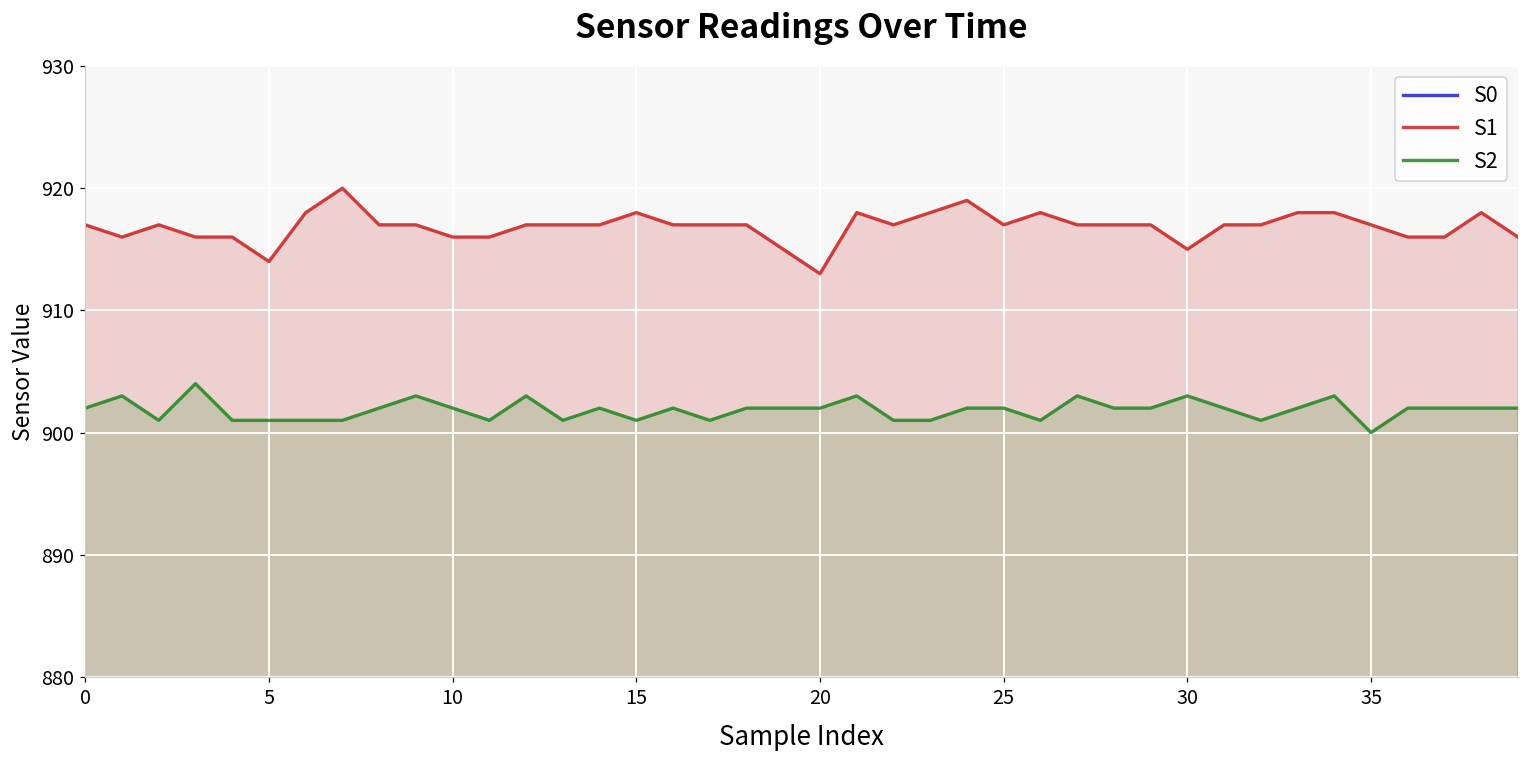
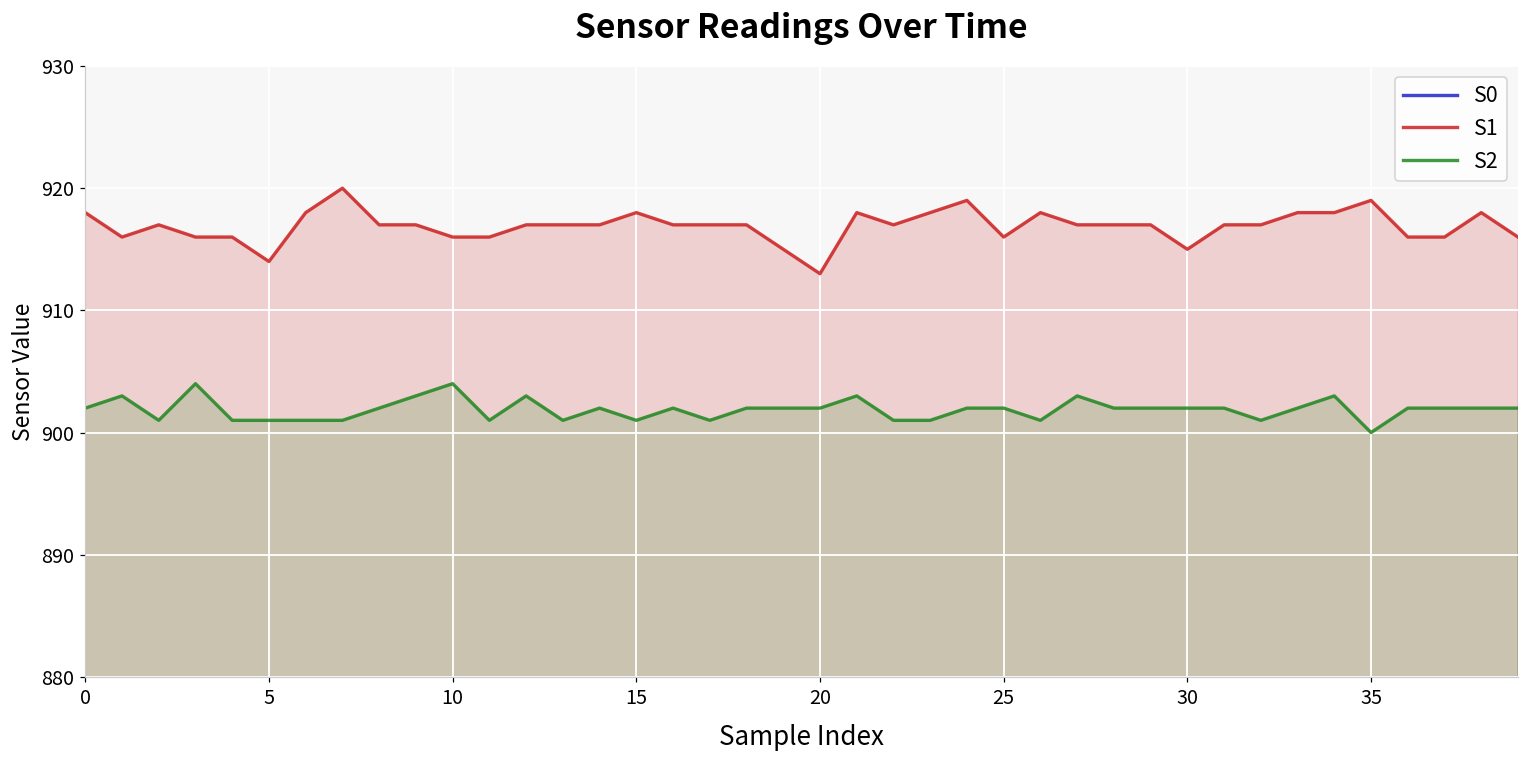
S1, 0: 917 -> 918
S2, 10: 902 -> 904
S1, 25: 917 -> 916
S2, 30: 903 -> 902
S1, 35: 917 -> 919
